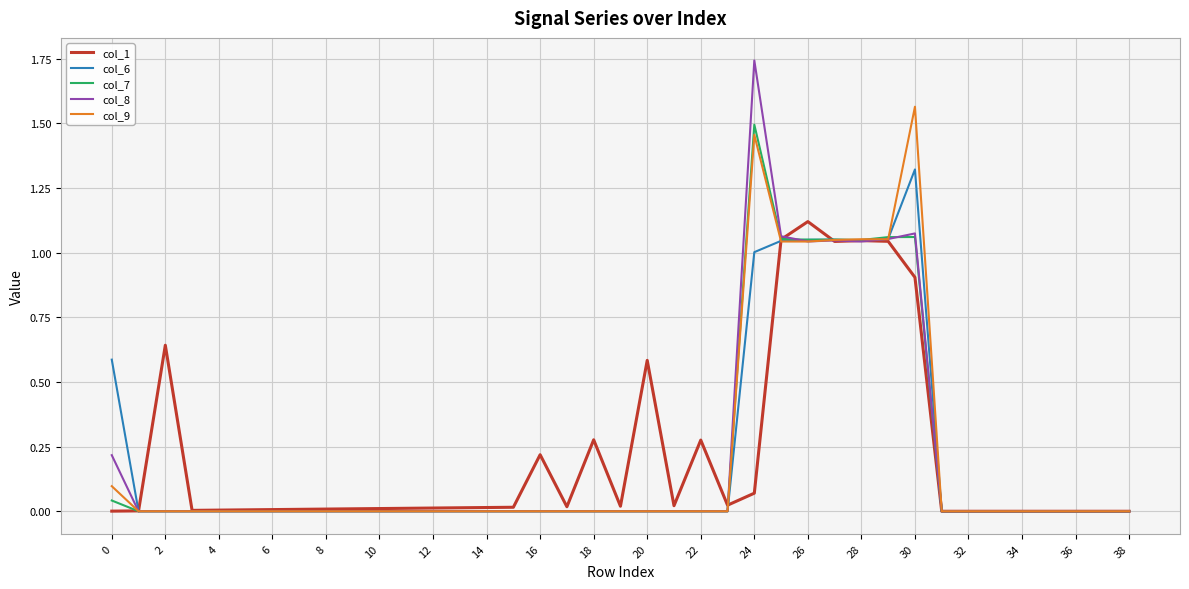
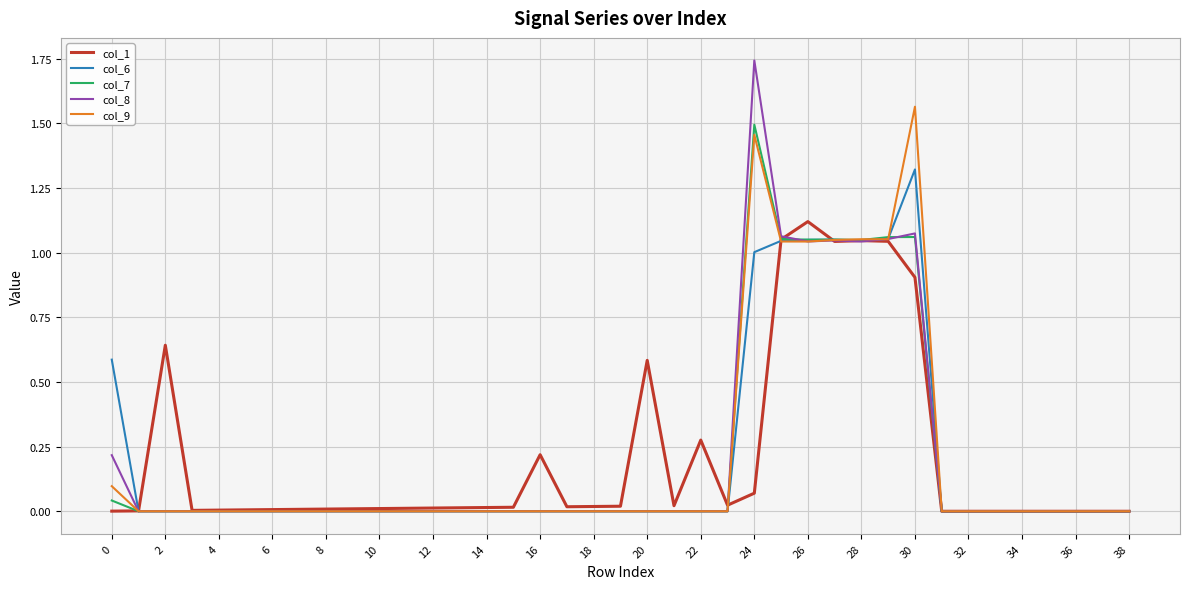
col_1, 18: 0.28 -> 0.02
